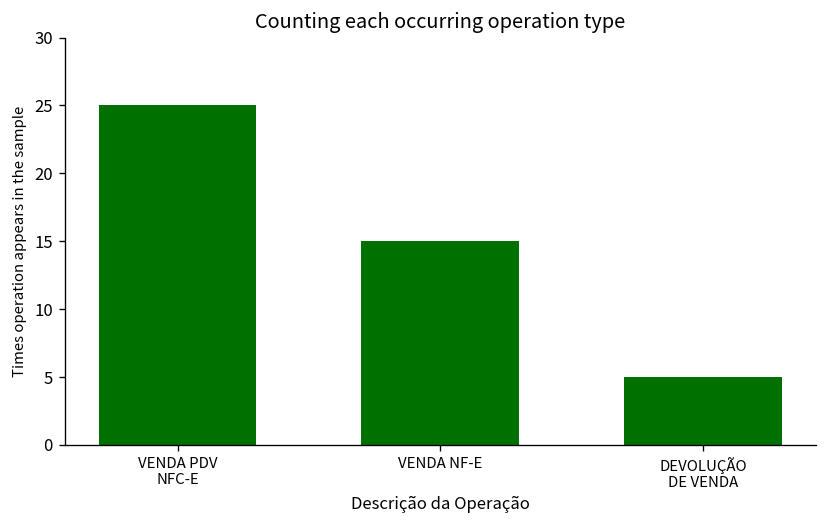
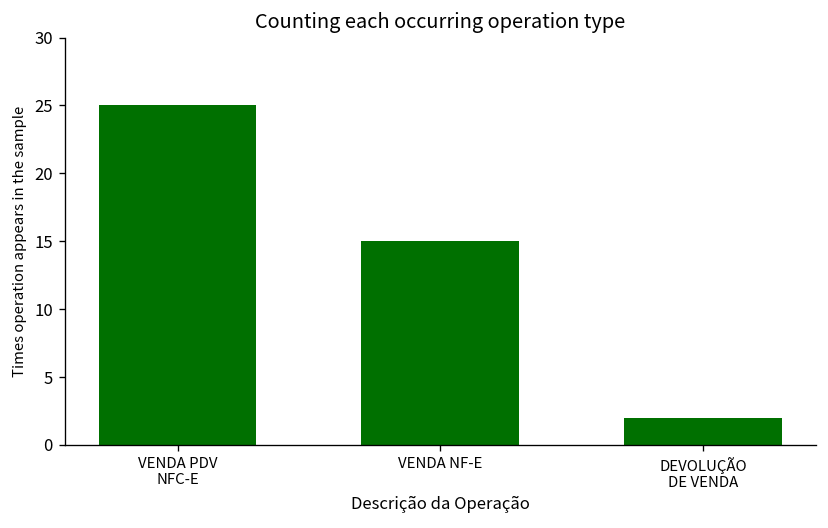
DEVOLUÇÃO DE VENDA: 5 -> 2
